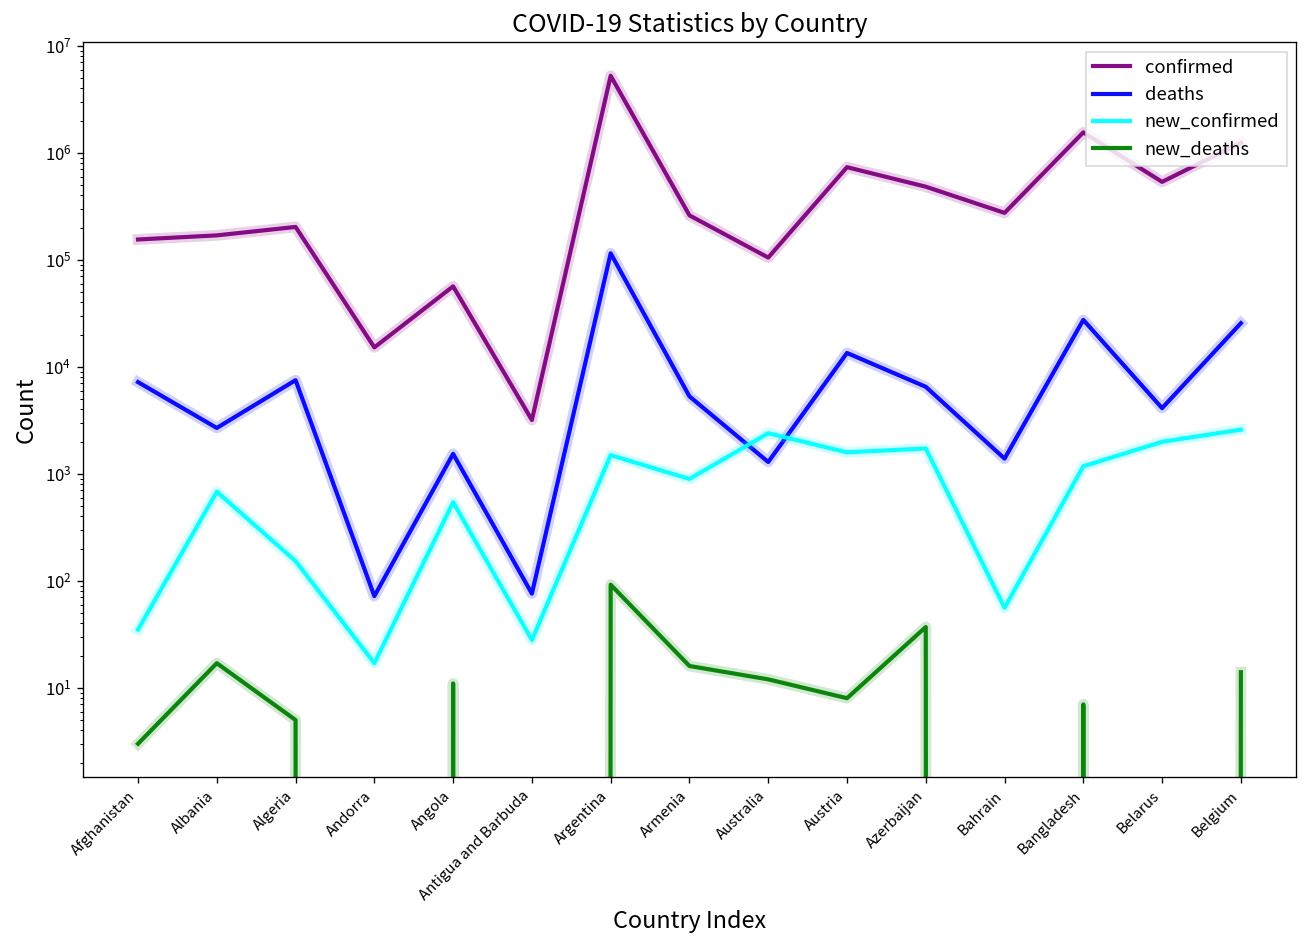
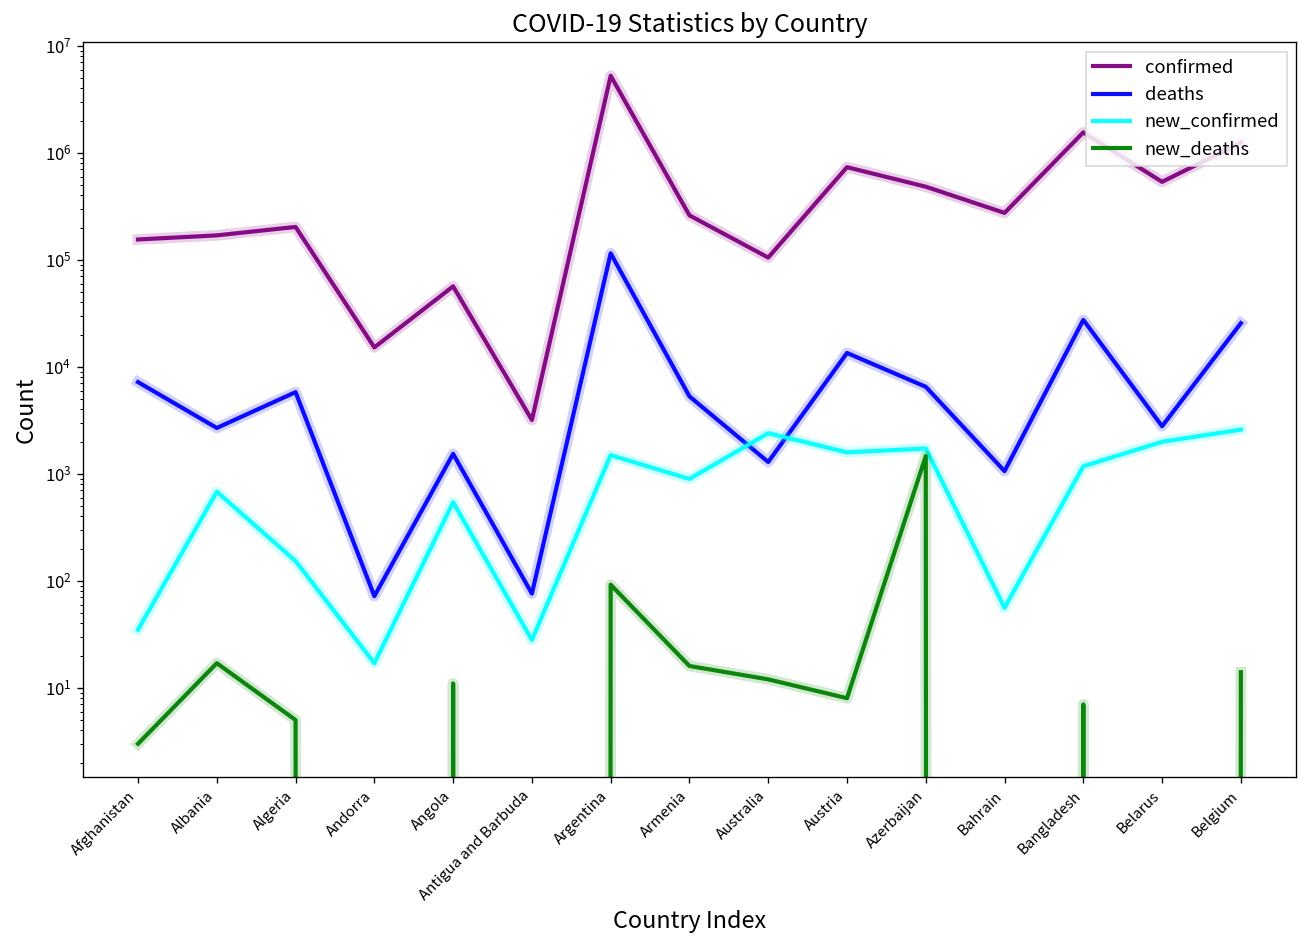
deaths, Algeria: 8000 -> 6000
new_deaths, Azerbaijan: 37 -> 1500
deaths, Bahrain: 1400 -> 1100
deaths, Belarus: 4000 -> 2800
